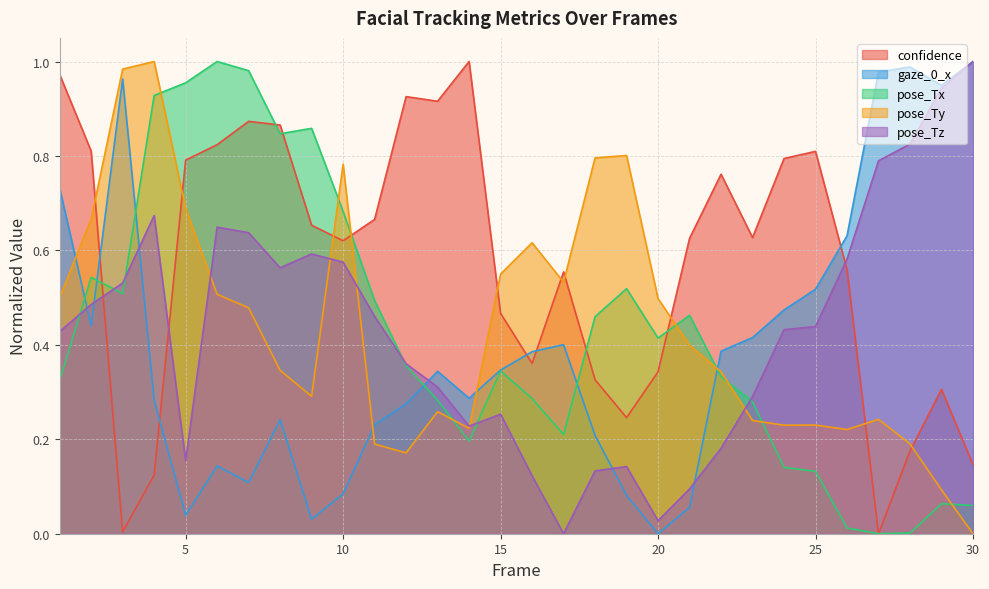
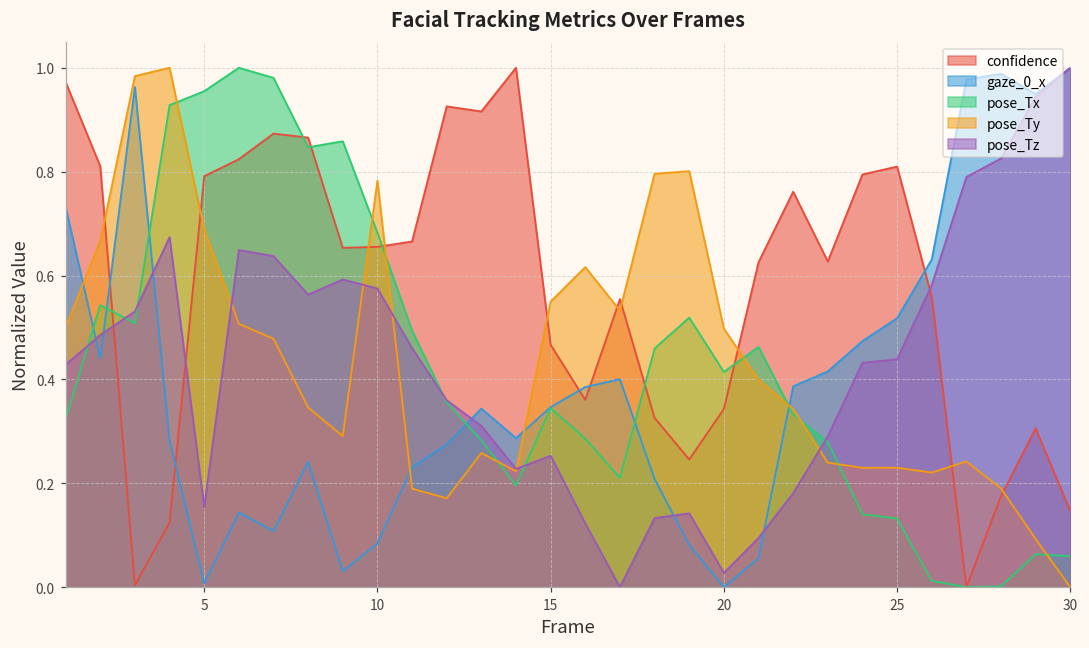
gaze_0_x, 5: 0.04 -> 0.01
confidence, 10: 0.62 -> 0.66
